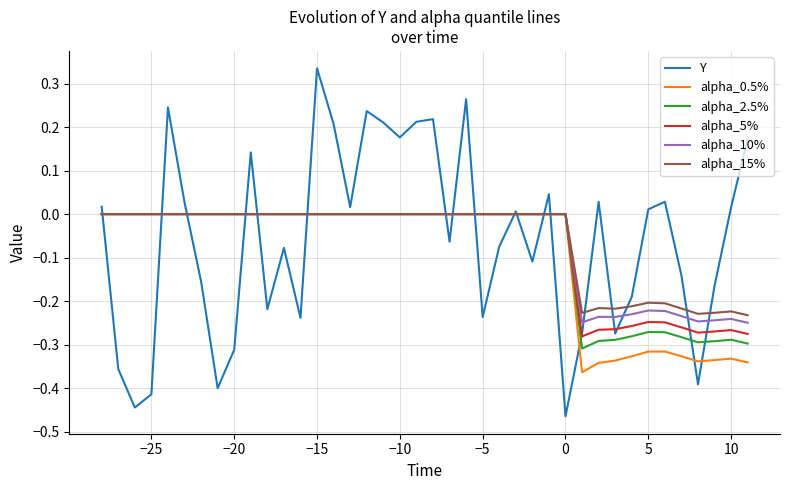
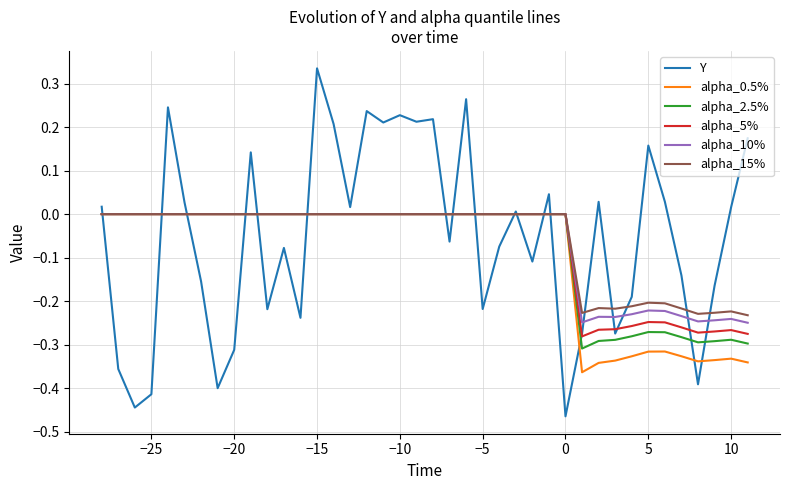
Y, −10: 0.18 -> 0.23
Y, −5: -0.24 -> -0.22
Y, 5: 0.01 -> 0.16
